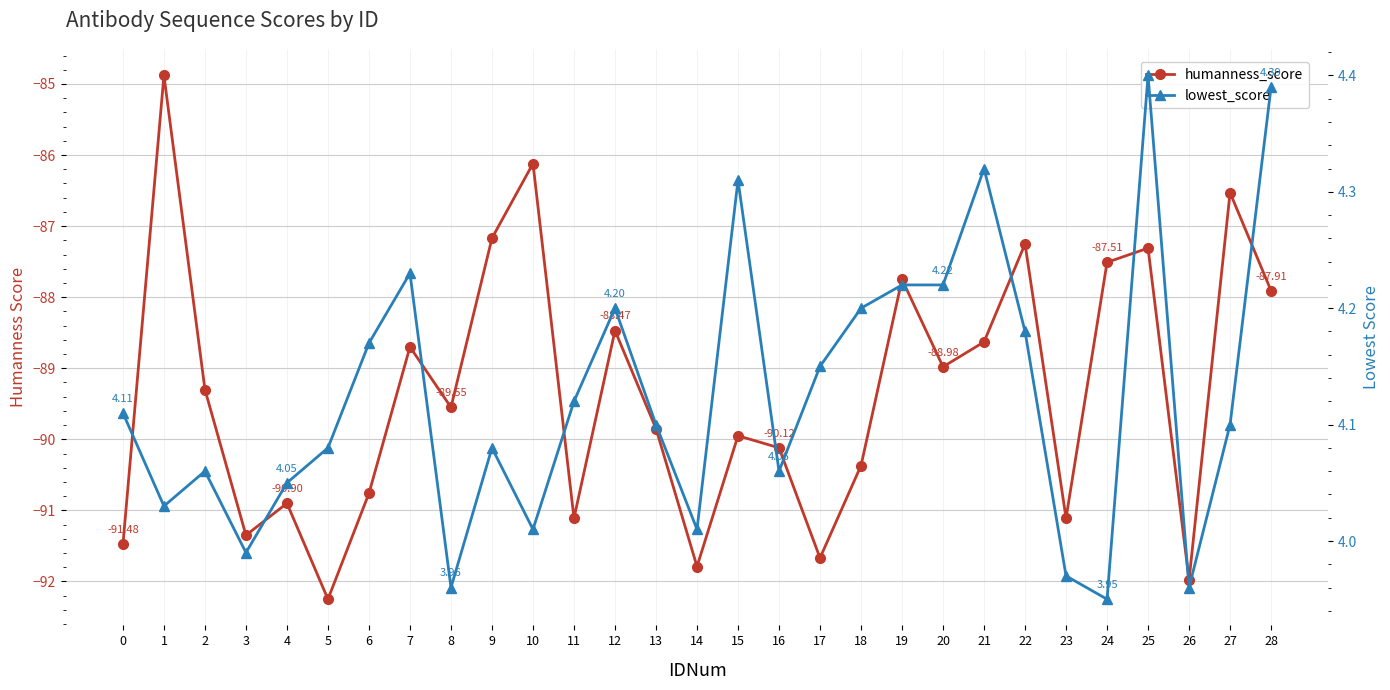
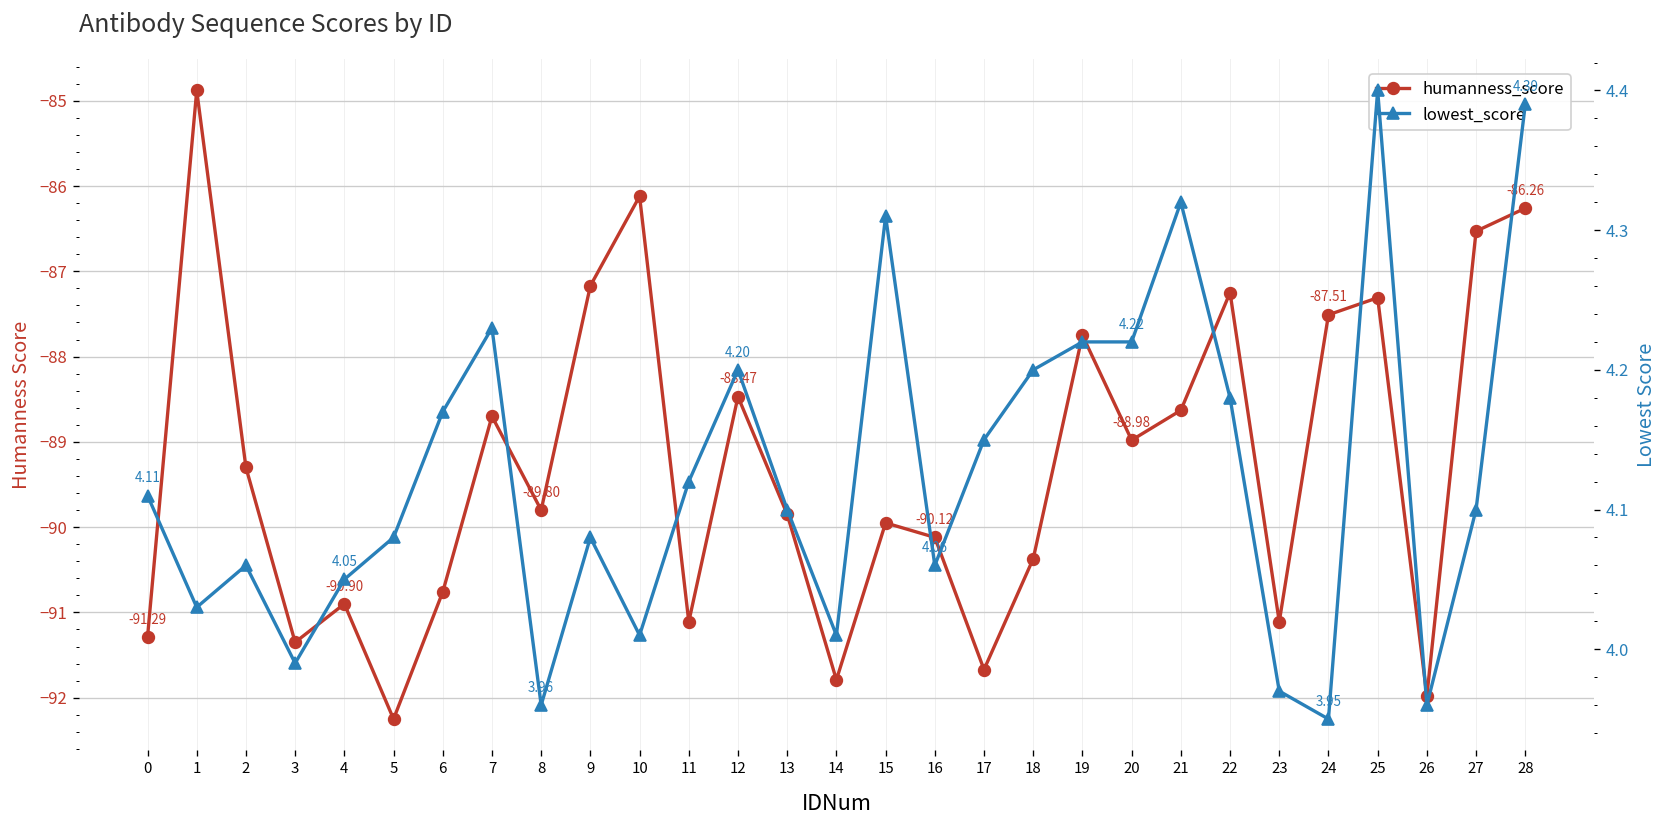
humanness_score, 0: -91.48 -> -91.29
humanness_score, 8: -89.55 -> -89.80
humanness_score, 28: -87.91 -> -86.26
